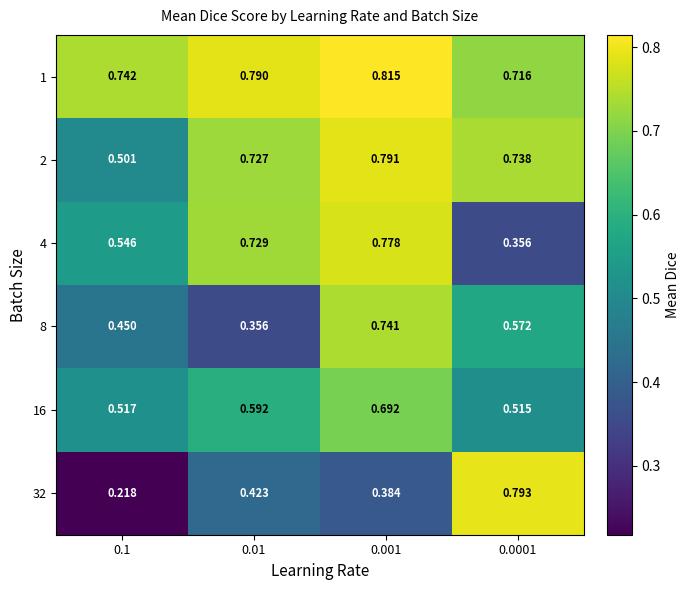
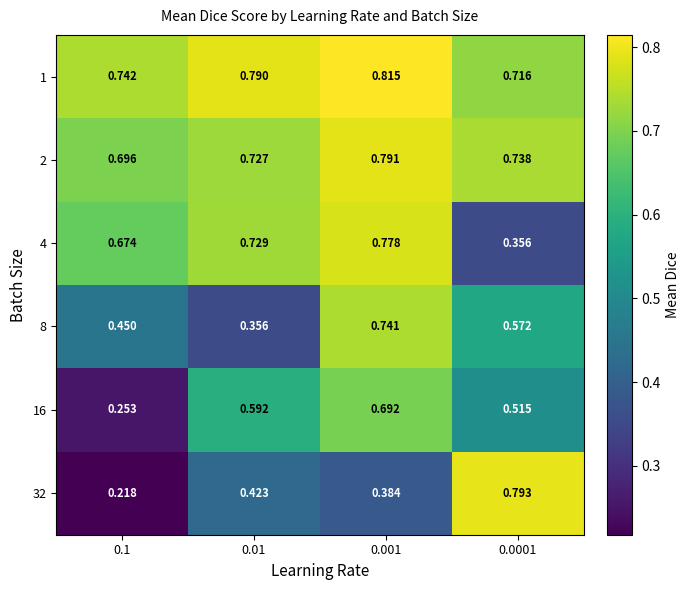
2, 0.1: 0.501 -> 0.696
4, 0.1: 0.546 -> 0.674
16, 0.1: 0.517 -> 0.253
